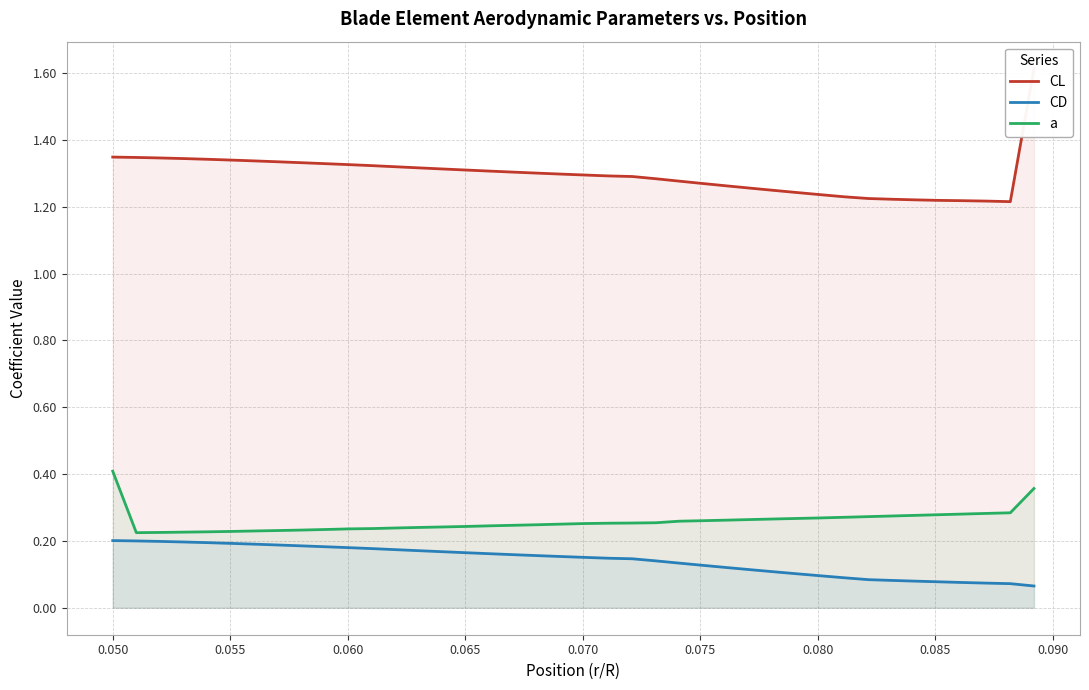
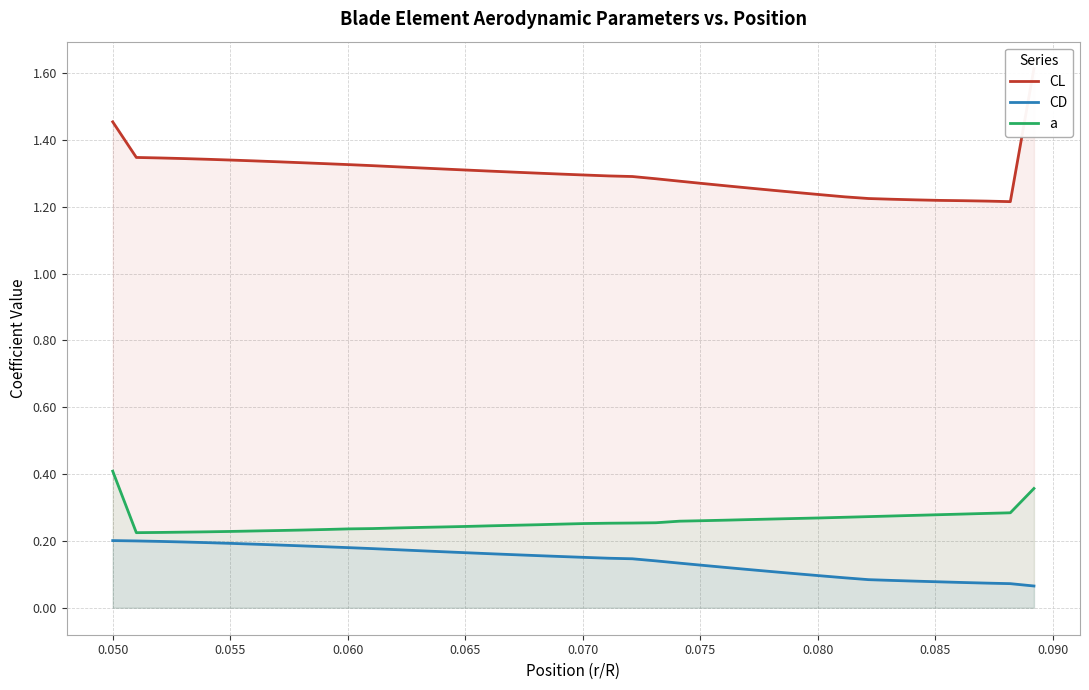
CL, 0.050: 1.35 -> 1.45
